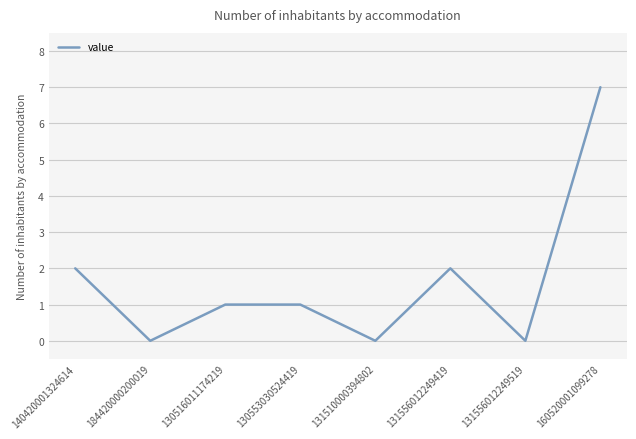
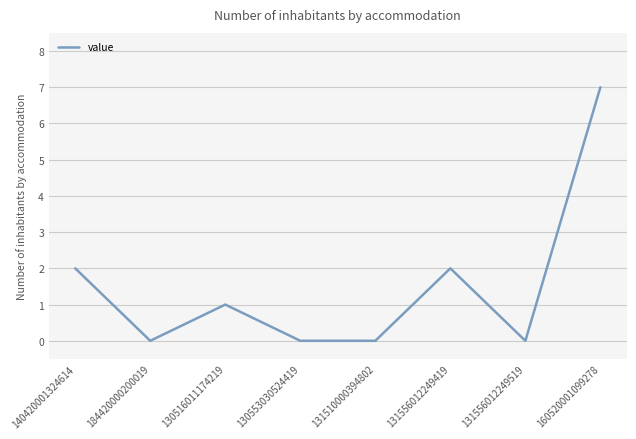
130553030524419: 1 -> 0
